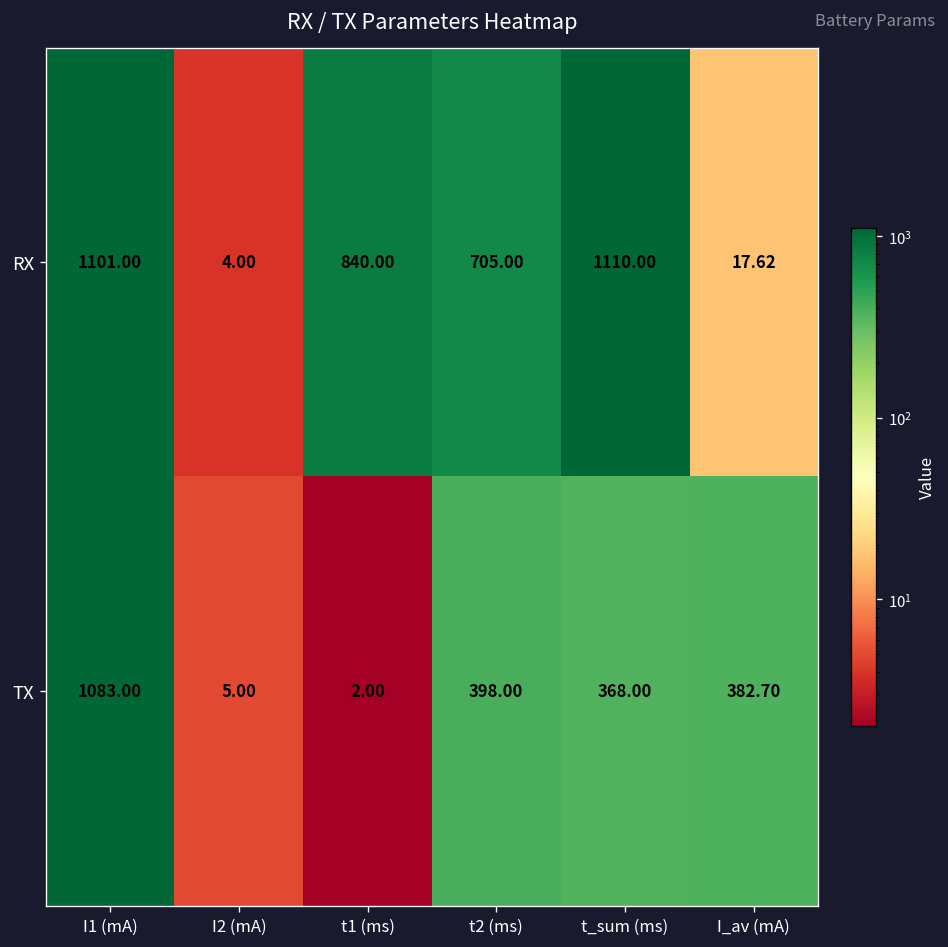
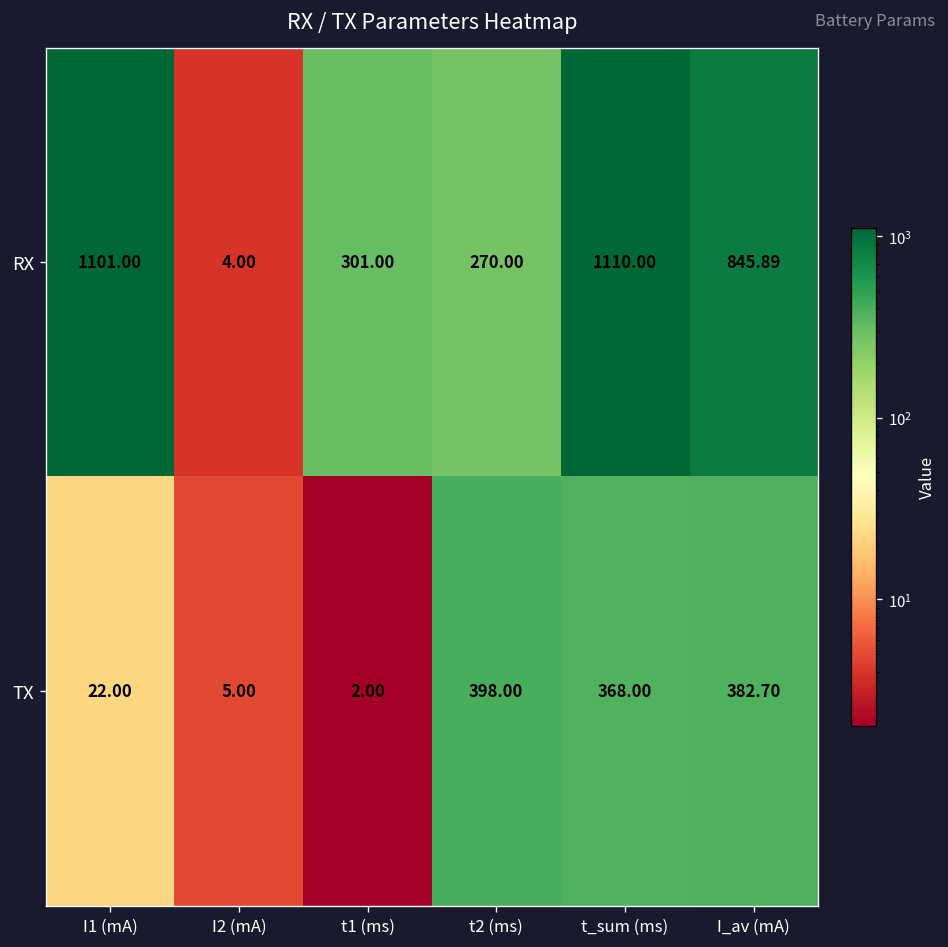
RX, t1 (ms): 840.00 -> 301.00
RX, t2 (ms): 705.00 -> 270.00
RX, I_av (mA): 17.62 -> 845.89
TX, I1 (mA): 1083.00 -> 22.00
